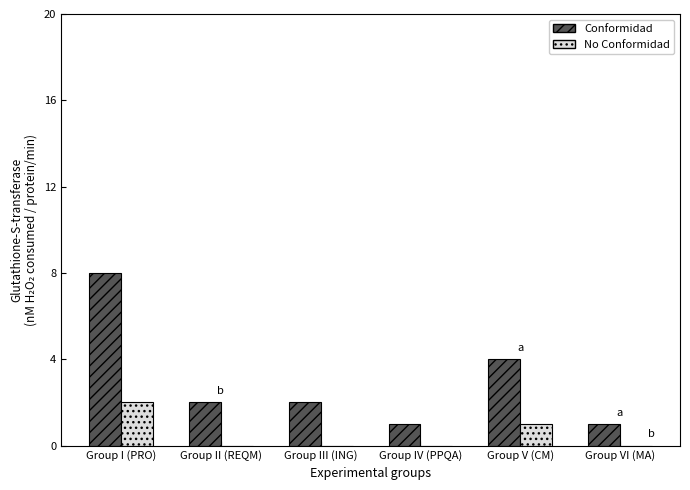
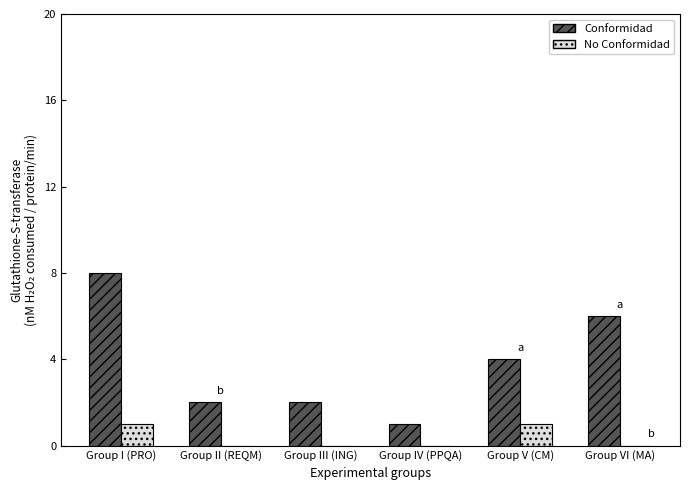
No Conformidad, Group I (PRO): 2 -> 1
Conformidad, Group VI (MA): 1 -> 6
